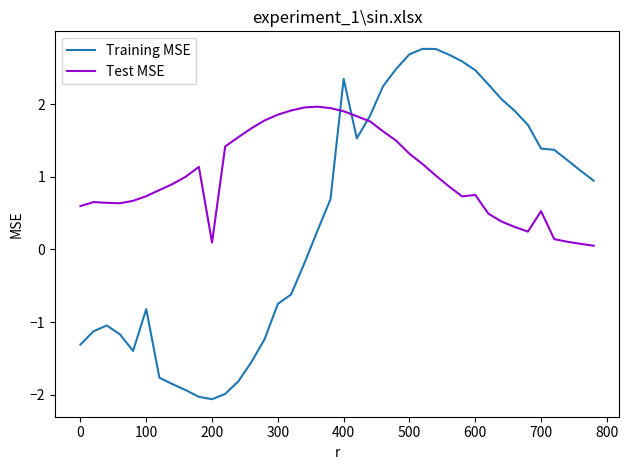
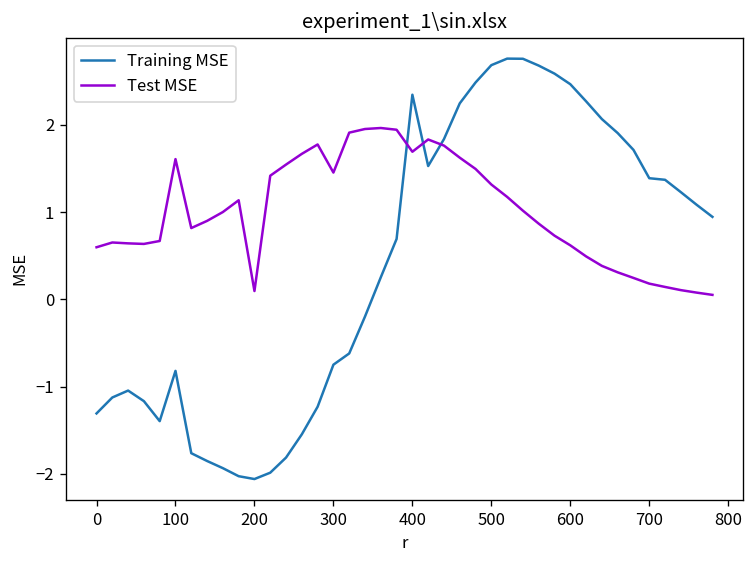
Test MSE, 100: 0.7 -> 1.6
Test MSE, 300: 1.9 -> 1.5
Test MSE, 400: 1.9 -> 1.7
Test MSE, 600: 0.7 -> 0.6
Test MSE, 700: 0.5 -> 0.2
